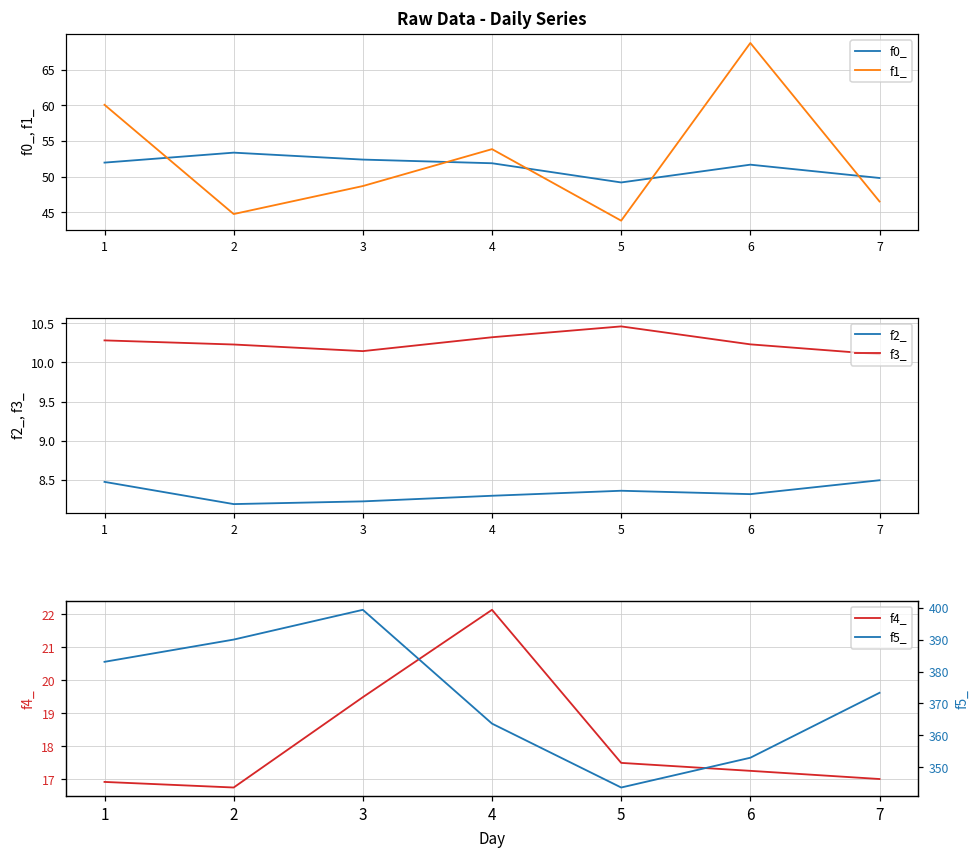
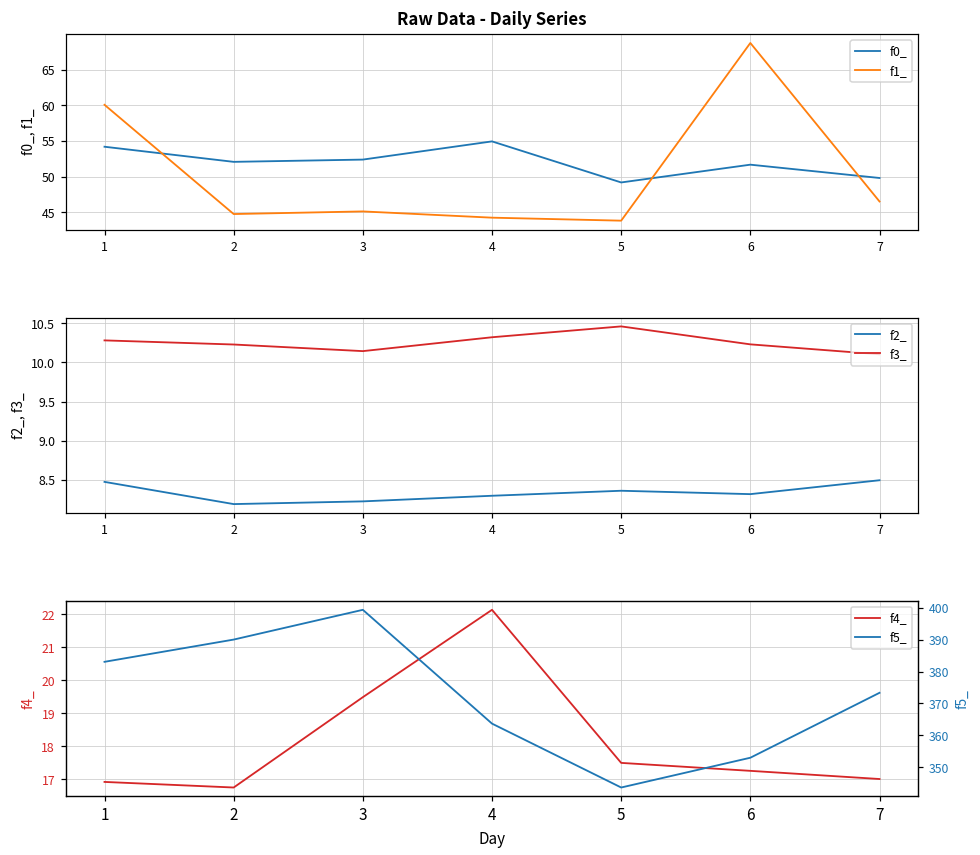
Raw Data - Daily Series, f0_, 1: 52 -> 54
Raw Data - Daily Series, f0_, 2: 53 -> 52
Raw Data - Daily Series, f1_, 3: 49 -> 45
Raw Data - Daily Series, f0_, 4: 52 -> 55
Raw Data - Daily Series, f1_, 4: 54 -> 44
